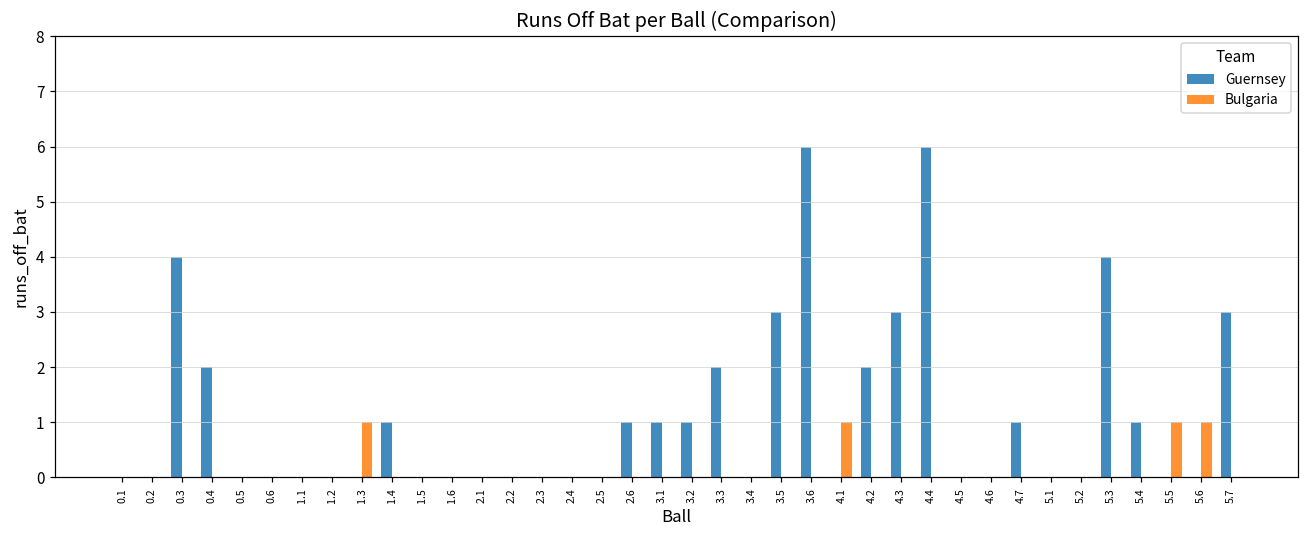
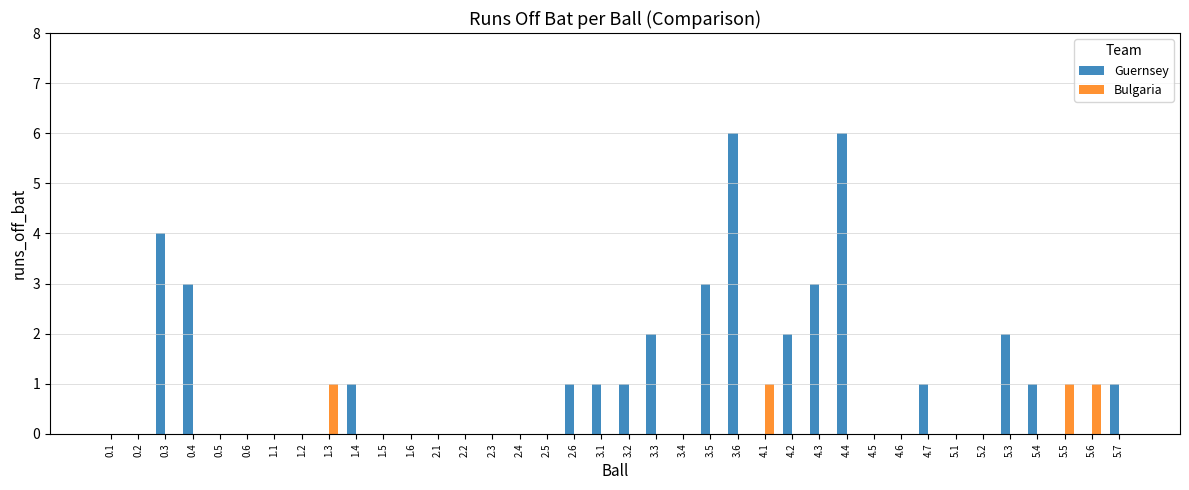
Guernsey, 0.4: 2 -> 3
Guernsey, 5.3: 4 -> 2
Guernsey, 5.7: 3 -> 1
